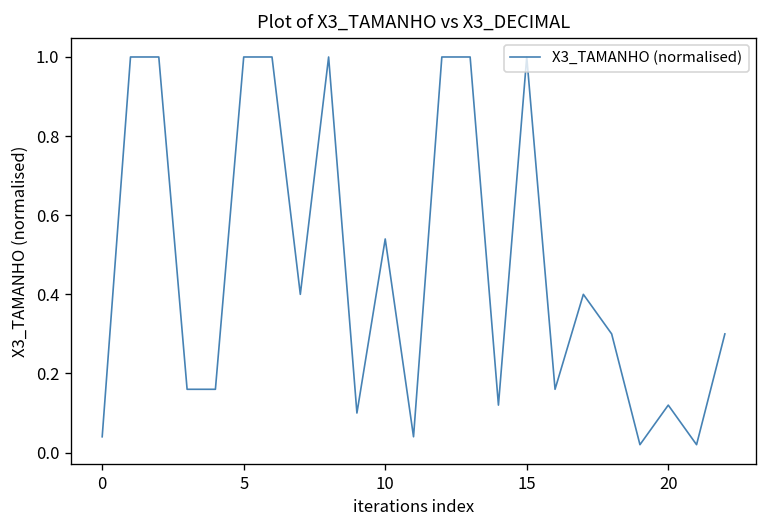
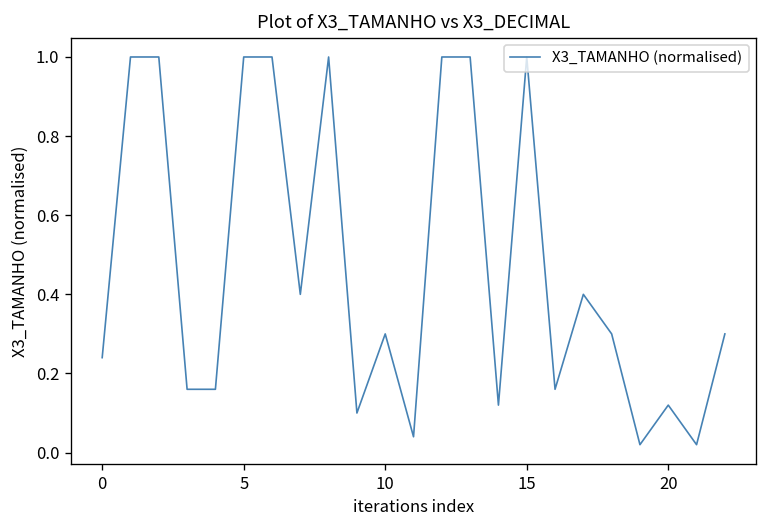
0: 0.04 -> 0.24
10: 0.54 -> 0.30
